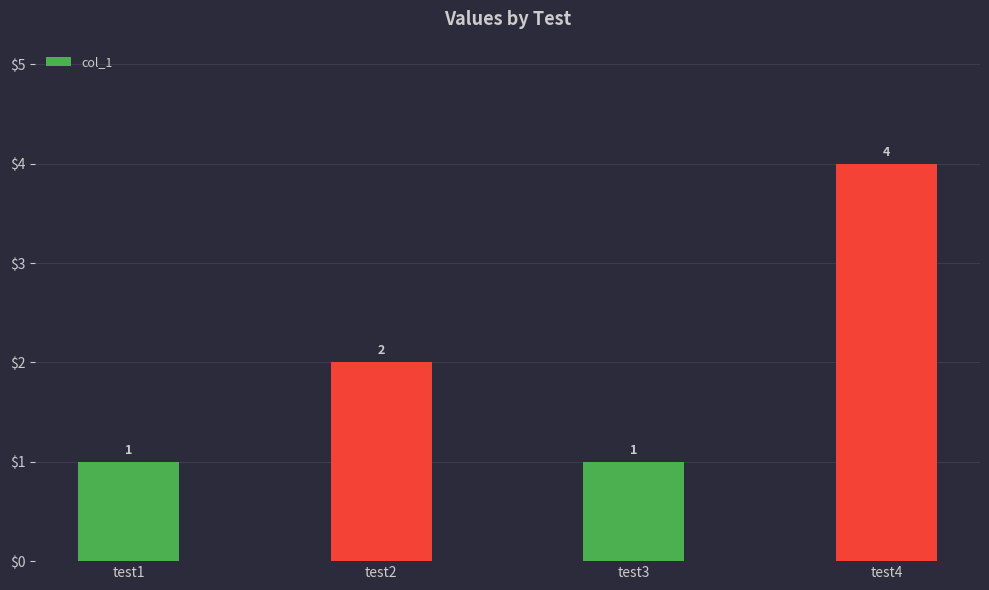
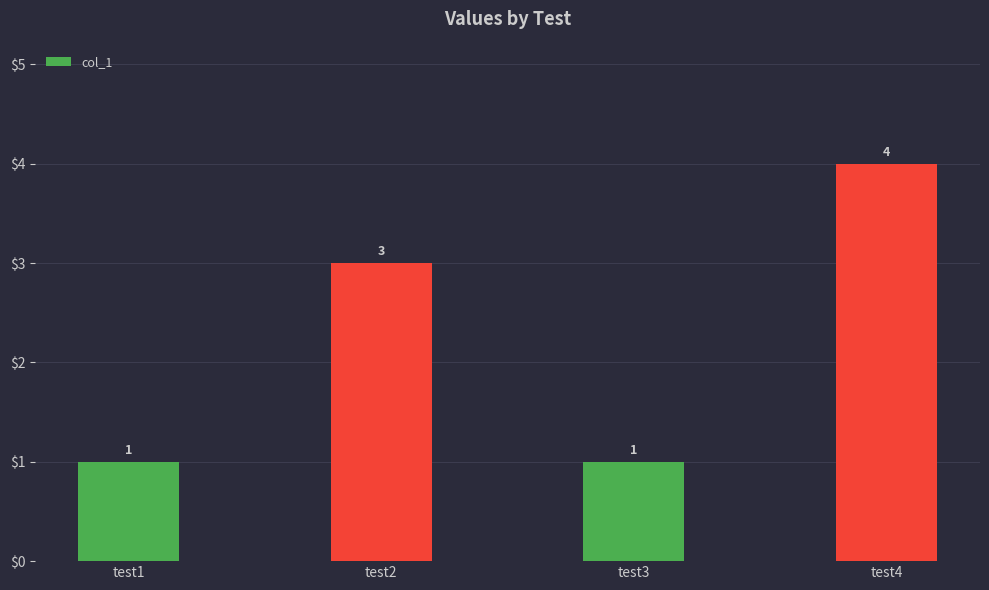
test2: 2 -> 3
